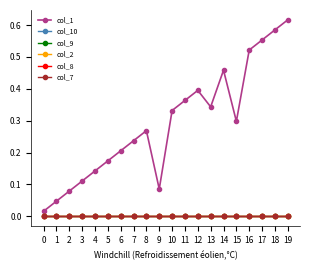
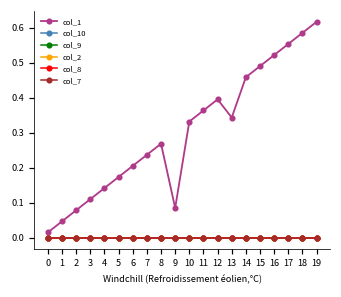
col_1, 15: 0.30 -> 0.49
